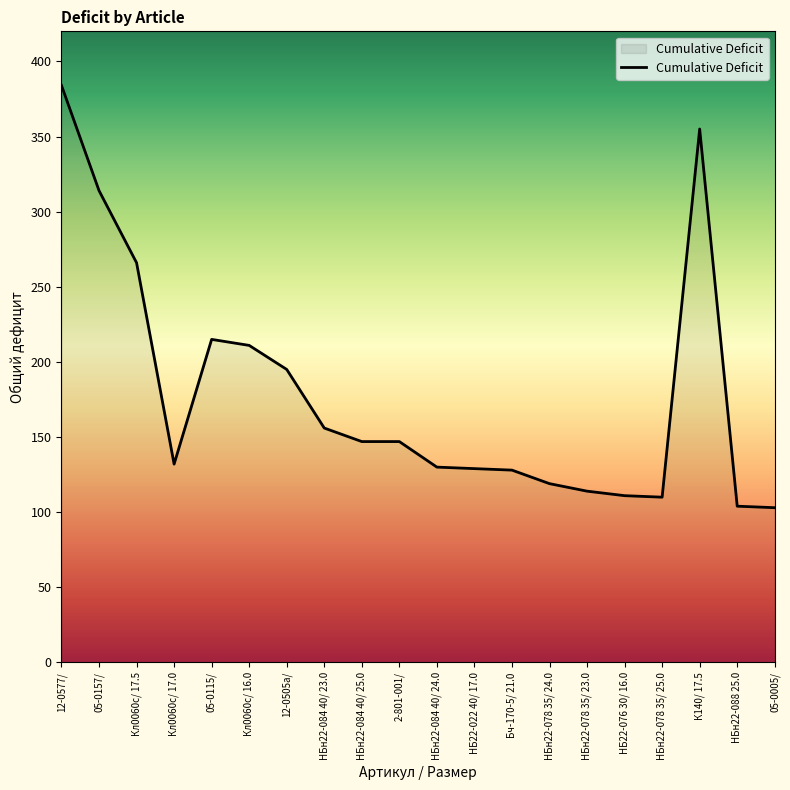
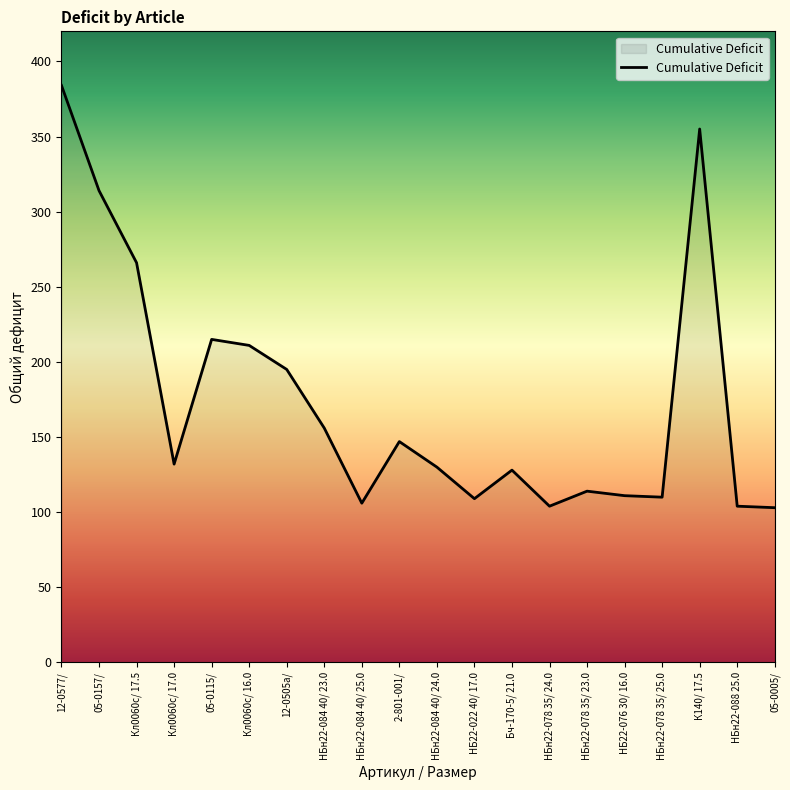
НБн22-084 40/ 25.0: 147 -> 106
НБ22-022 40/ 17.0: 129 -> 109
НБн22-078 35/ 24.0: 119 -> 104
